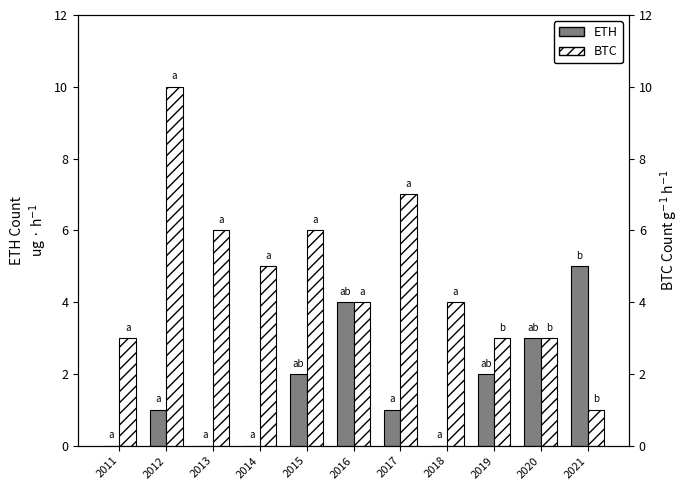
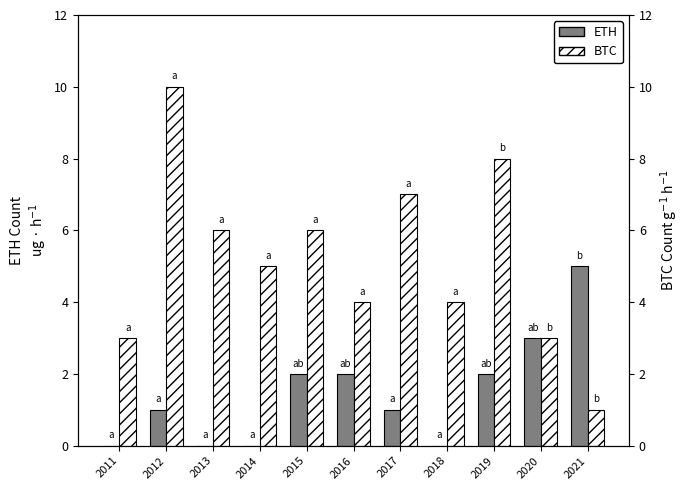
ETH, 2016: 4 -> 2
BTC, 2019: 3 -> 8
